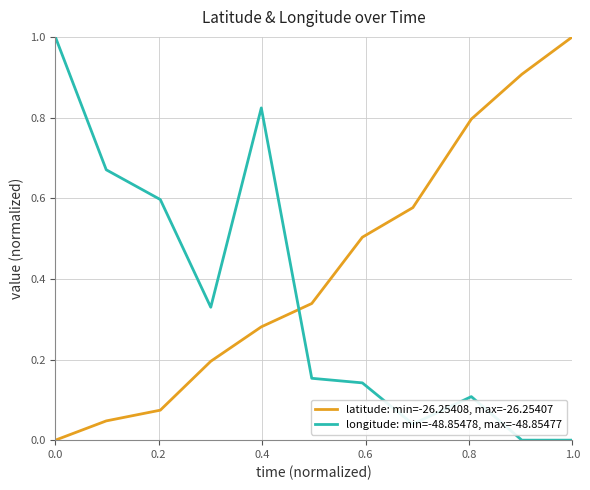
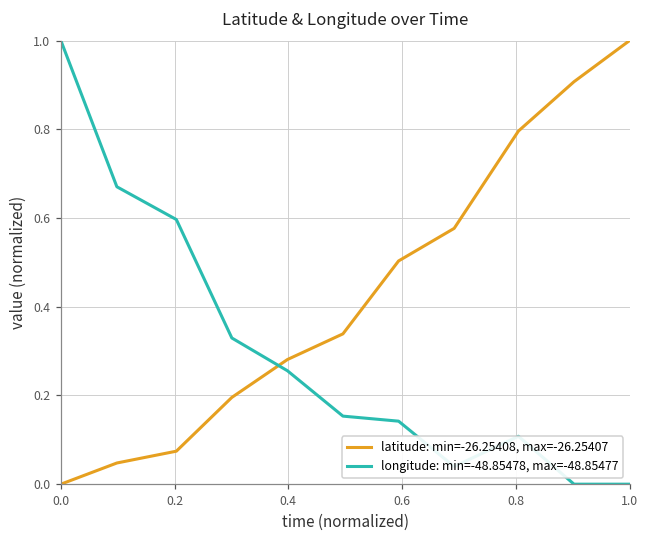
longitude: min=-48.85478, max=-48.85477, 0.4: 0.82 -> 0.26
